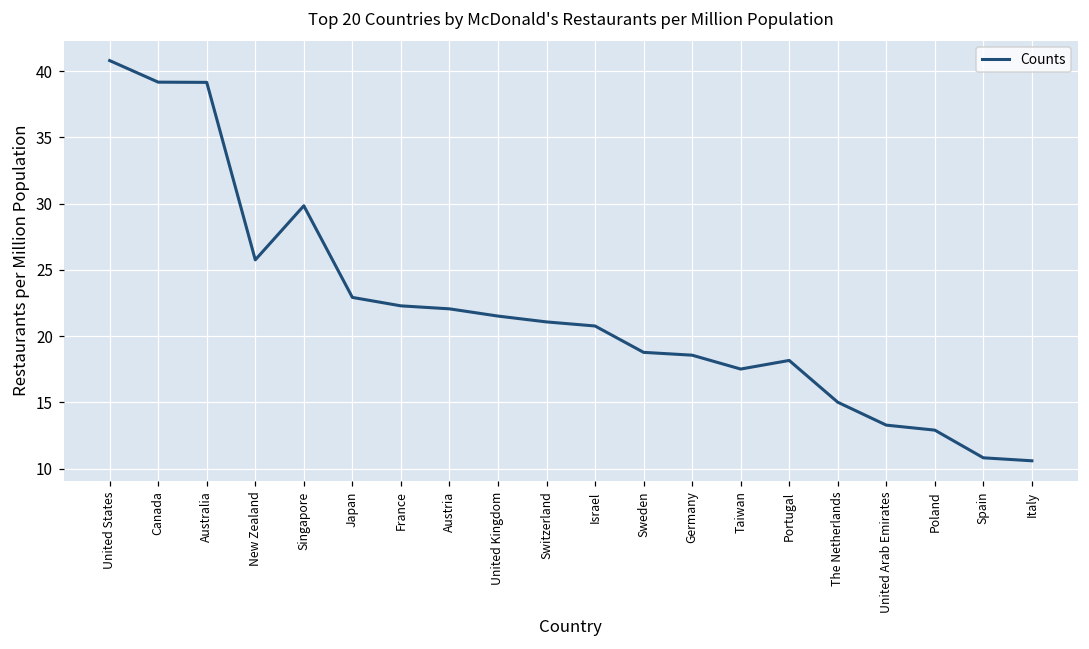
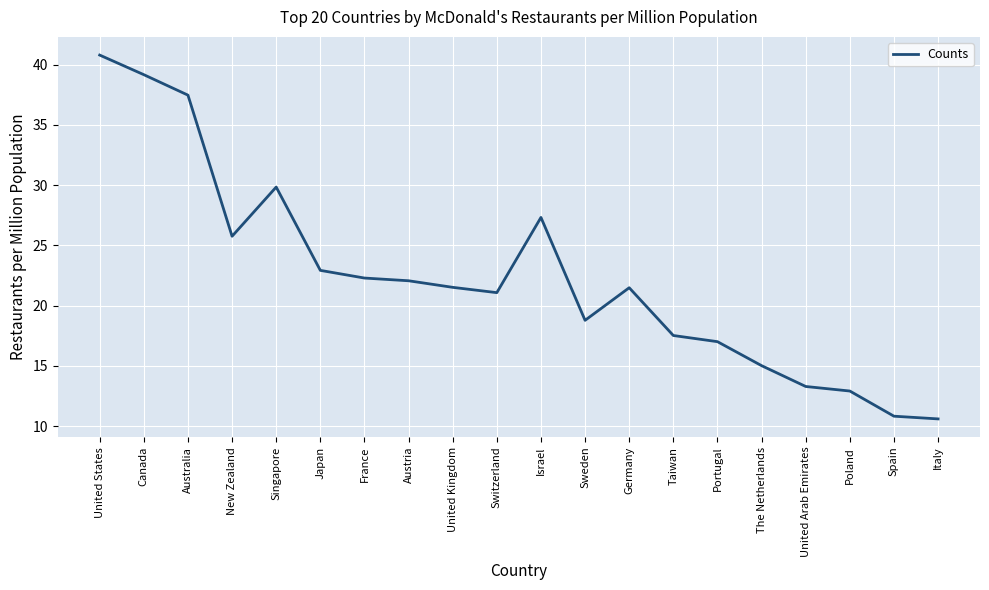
Australia: 39.2 -> 37.5
Israel: 20.8 -> 27.3
Germany: 18.6 -> 21.5
Portugal: 18.2 -> 17.0
